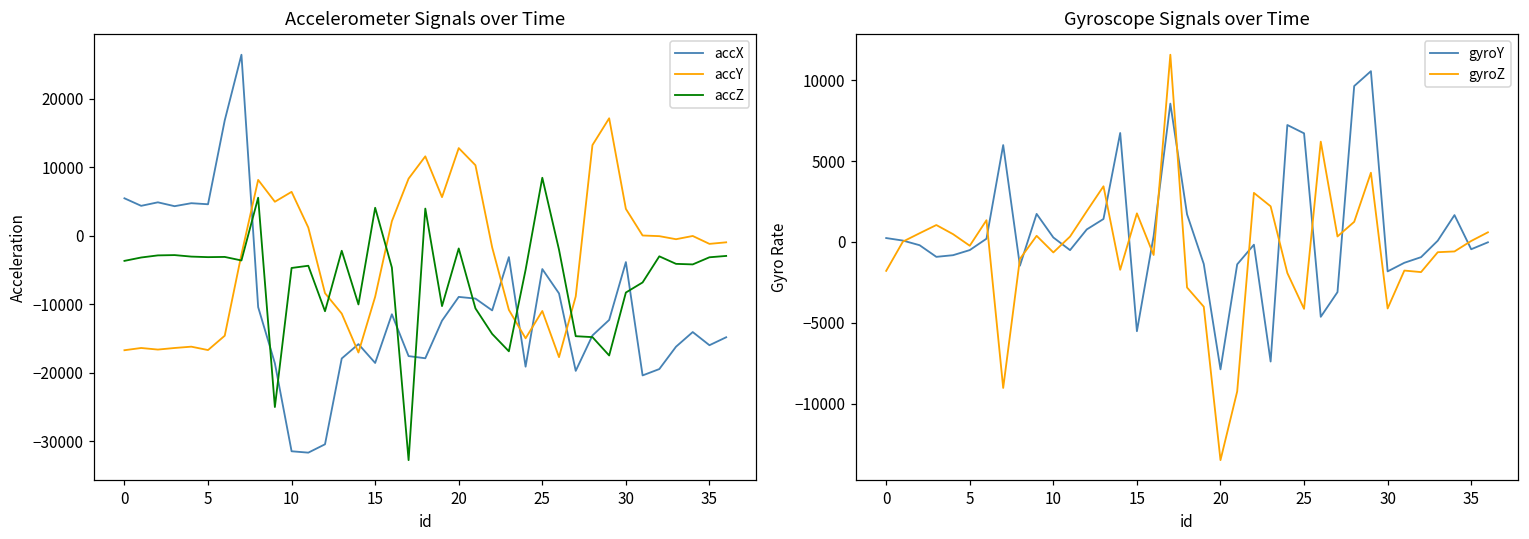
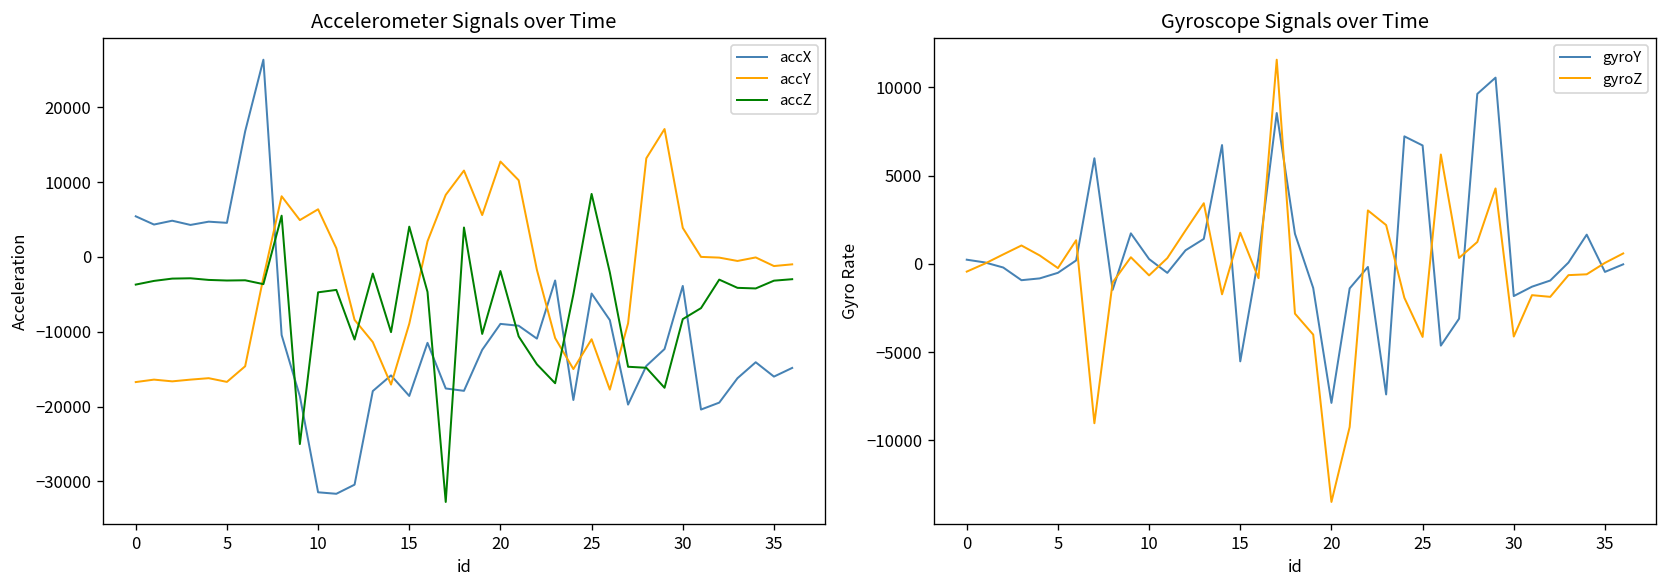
Gyroscope Signals over Time, gyroZ, 0: -1800 -> -400
